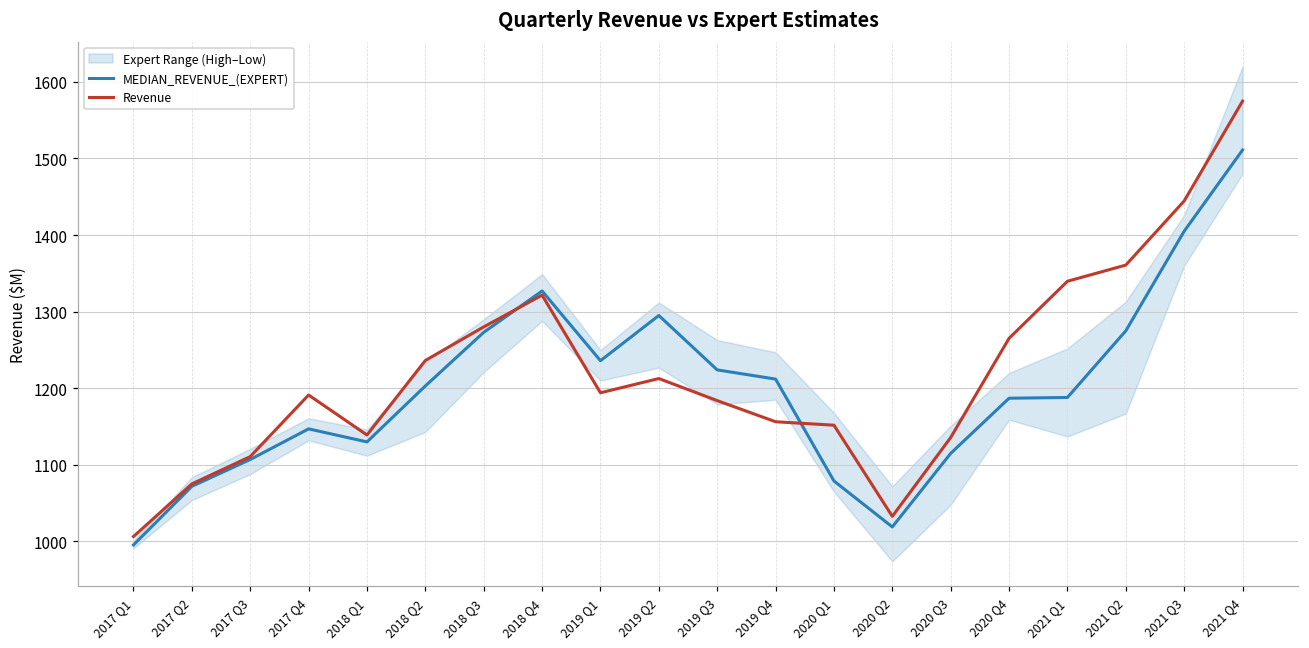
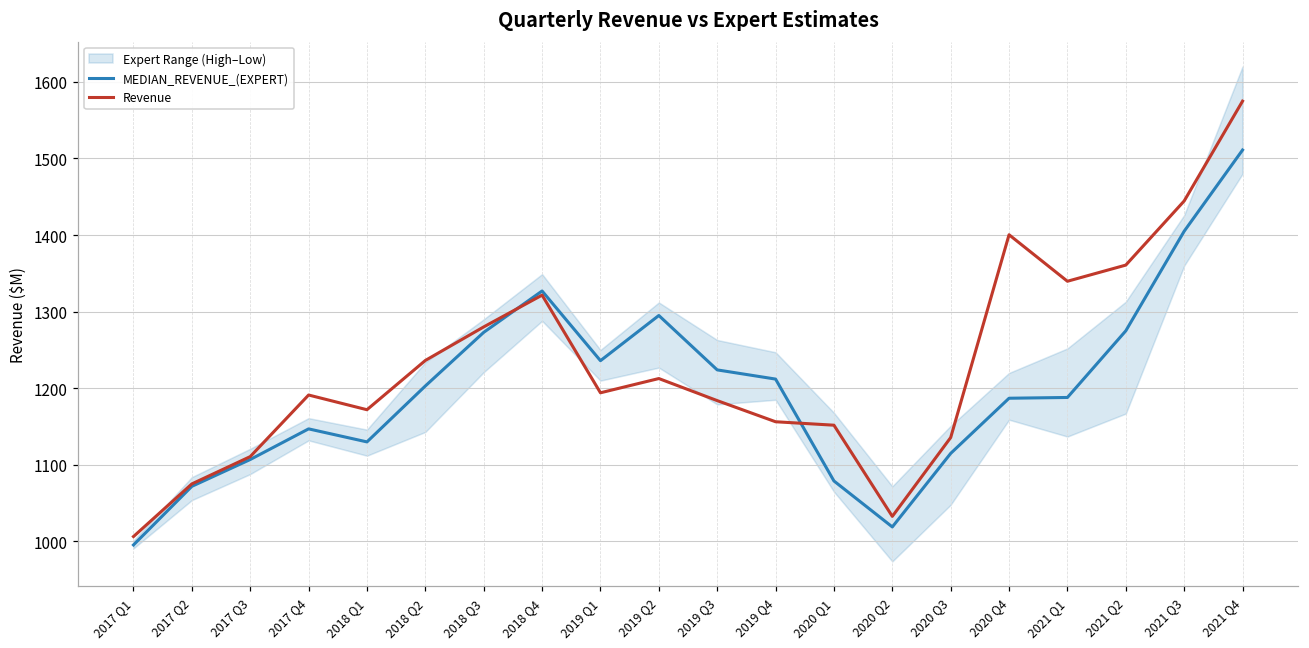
Revenue, 2018 Q1: 1140 -> 1170
Revenue, 2020 Q4: 1270 -> 1400
